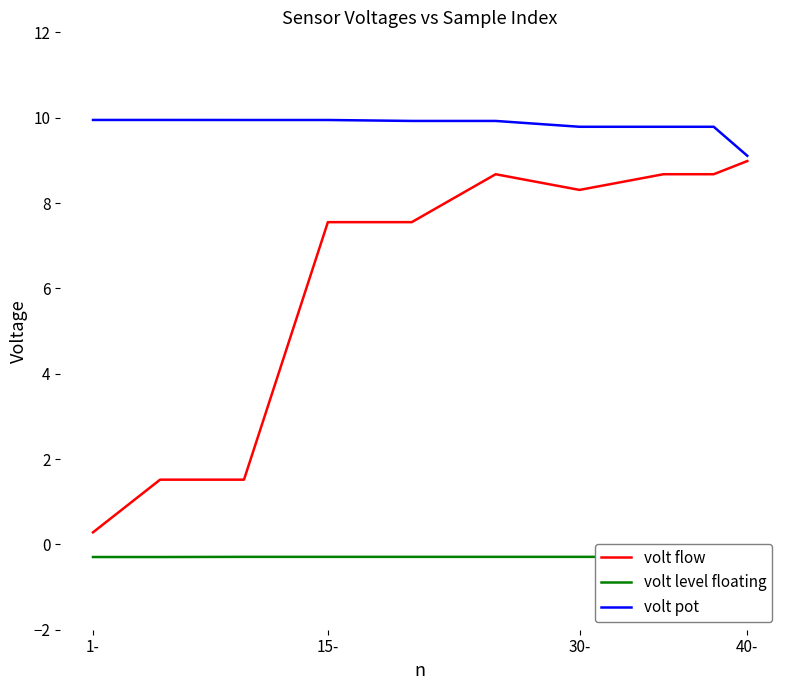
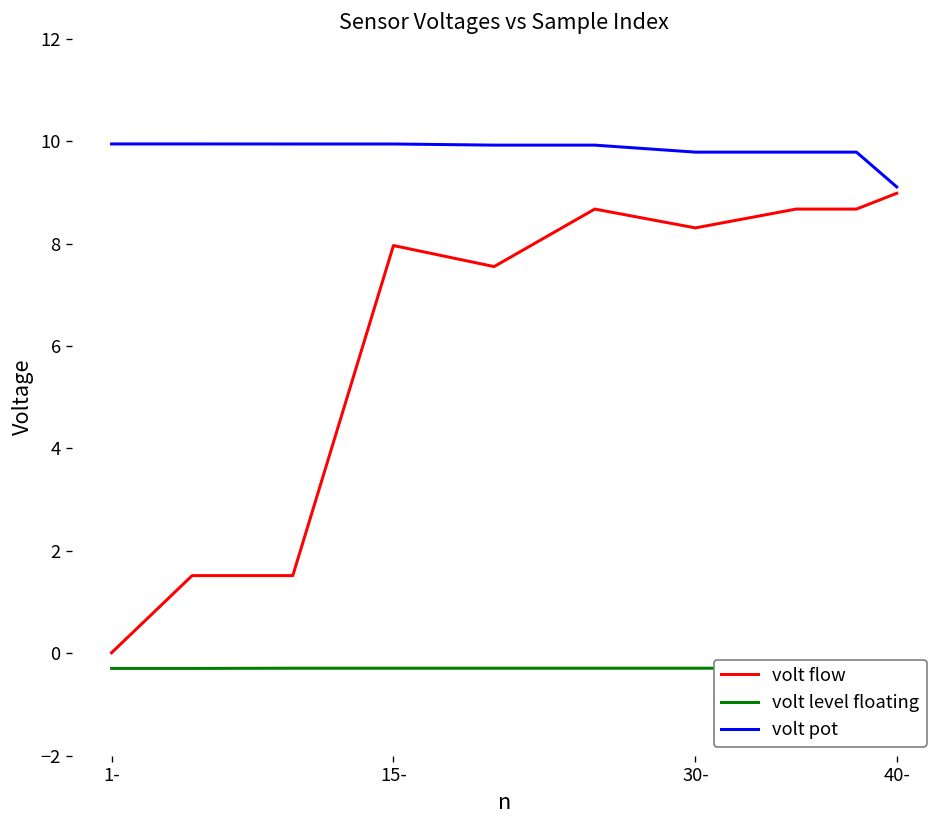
volt flow, 1-: 0.3 -> 0.0
volt flow, 15-: 7.6 -> 8.0
